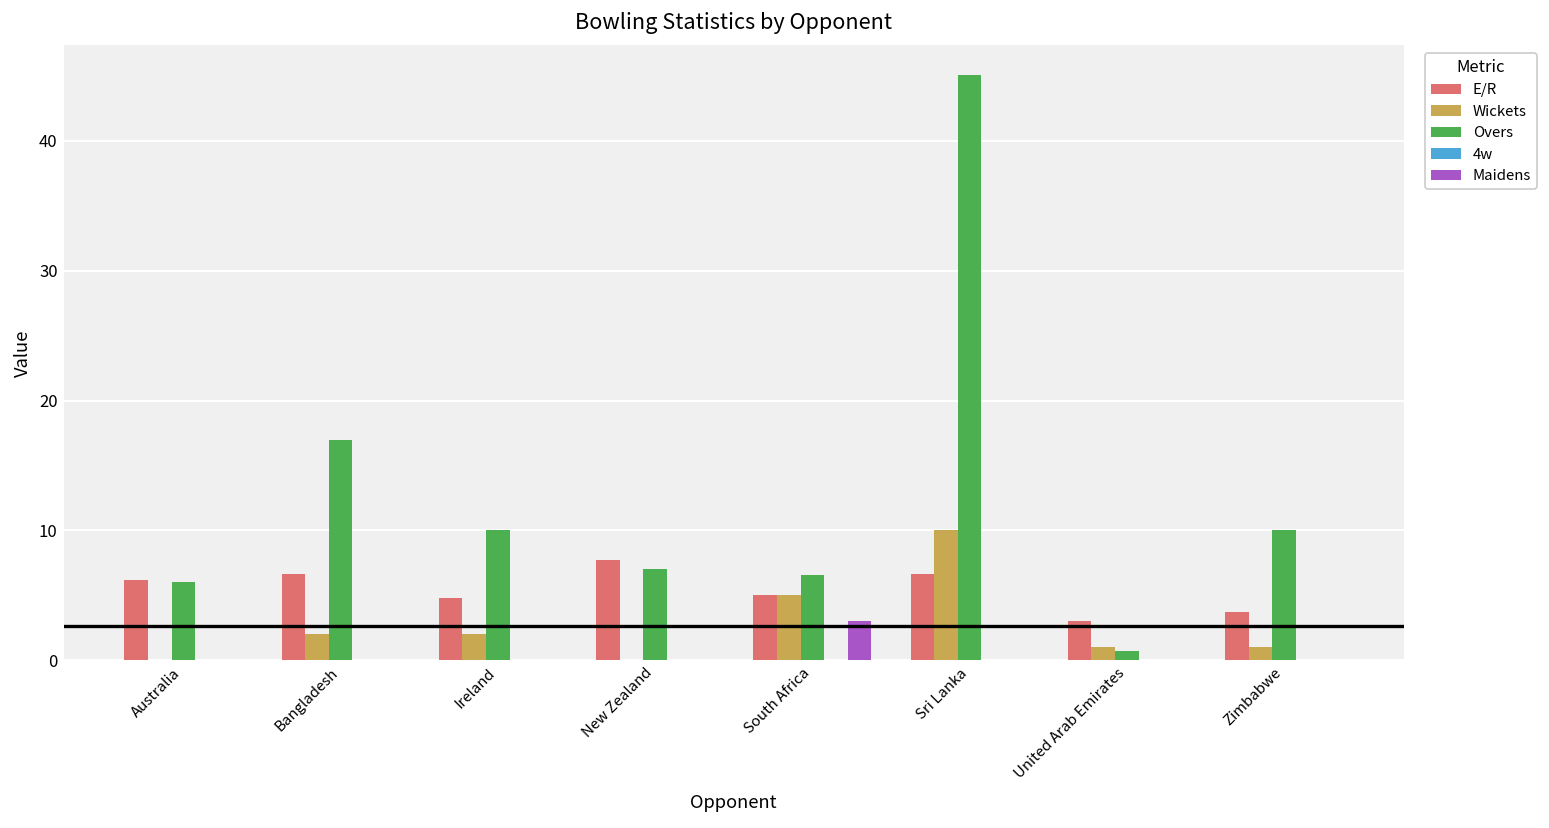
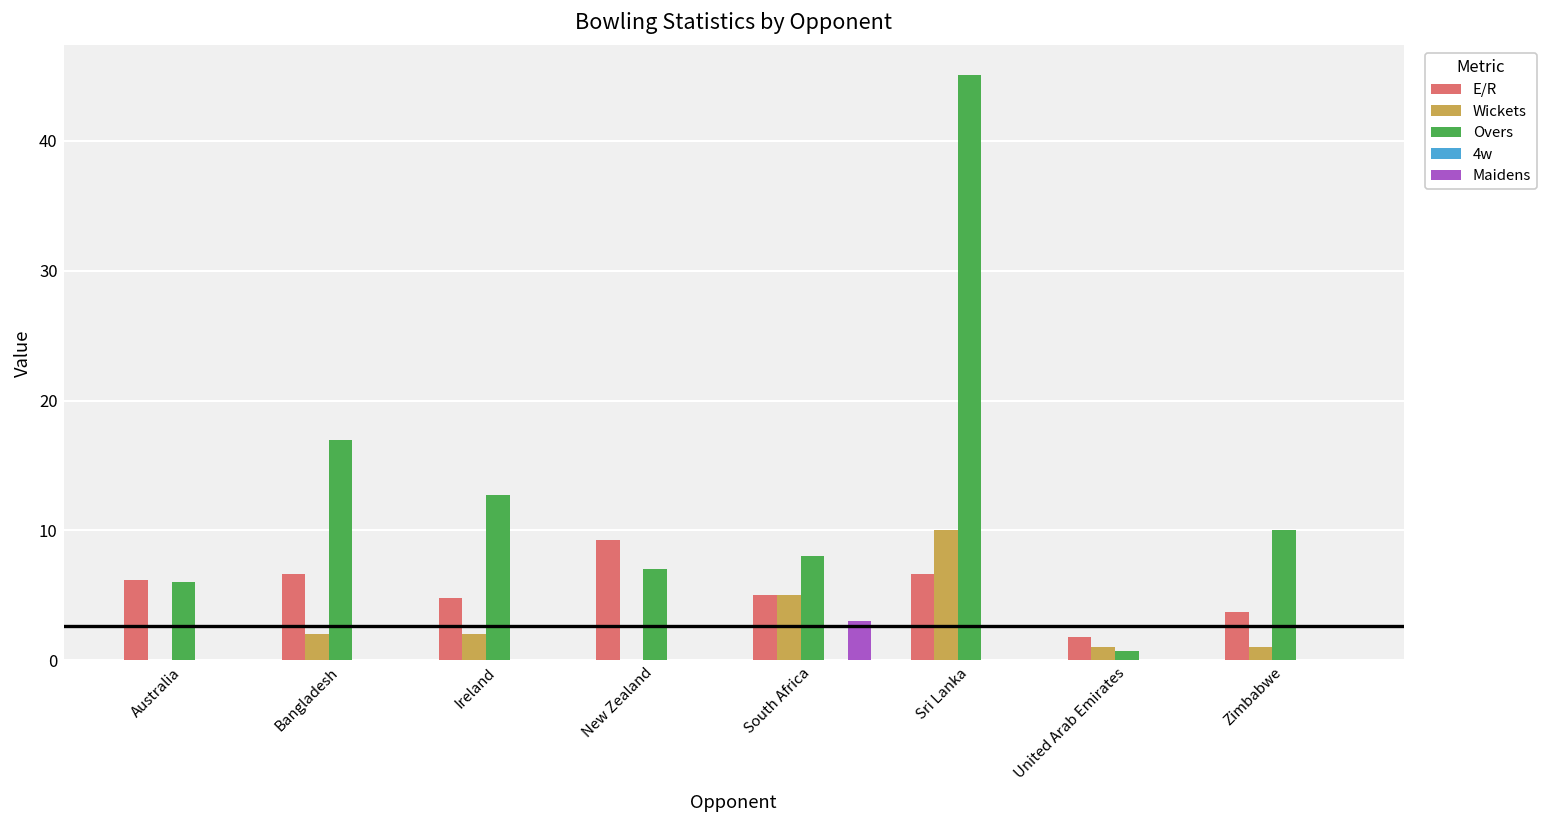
Overs, Ireland: 10.0 -> 12.7
E/R, New Zealand: 7.7 -> 9.2
Overs, South Africa: 6.6 -> 8.0
E/R, United Arab Emirates: 3.0 -> 1.8
